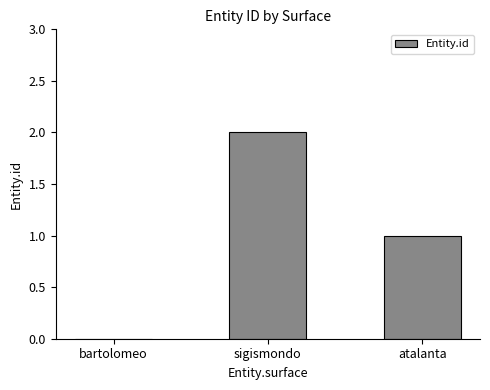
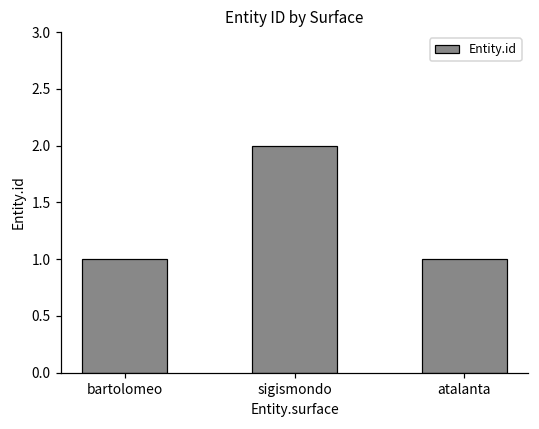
bartolomeo: 0 -> 1
